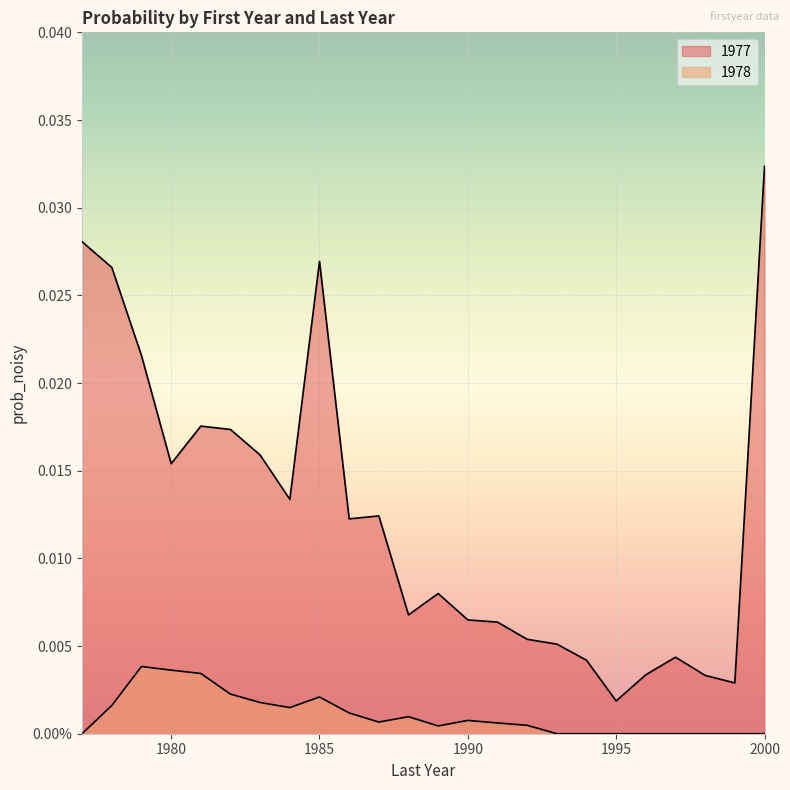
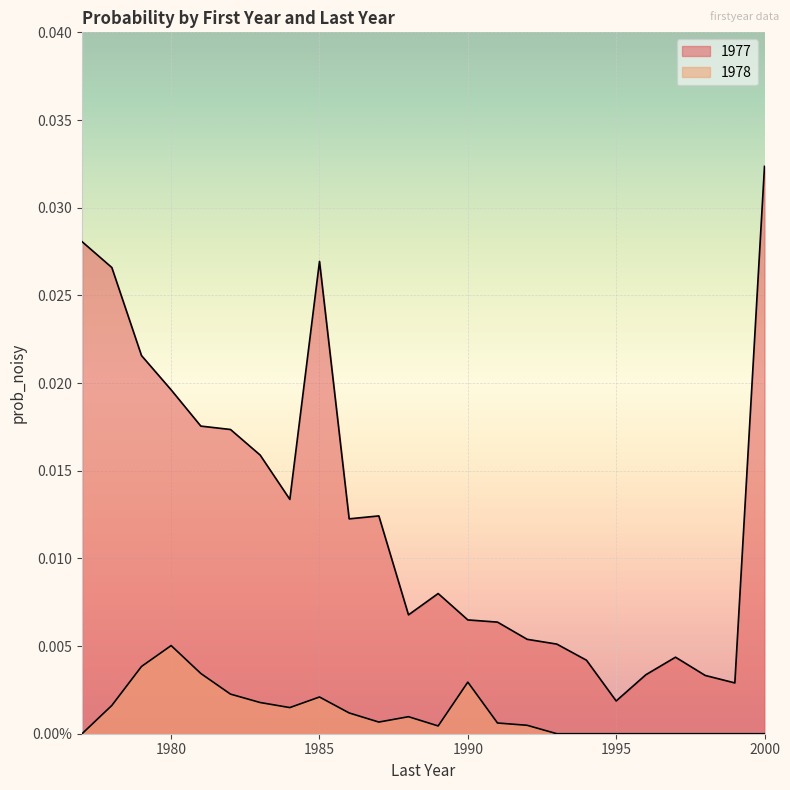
1977, 1980: 0.0154 -> 0.0196
1978, 1980: 0.0036 -> 0.0050
1978, 1990: 0.0008 -> 0.0029
